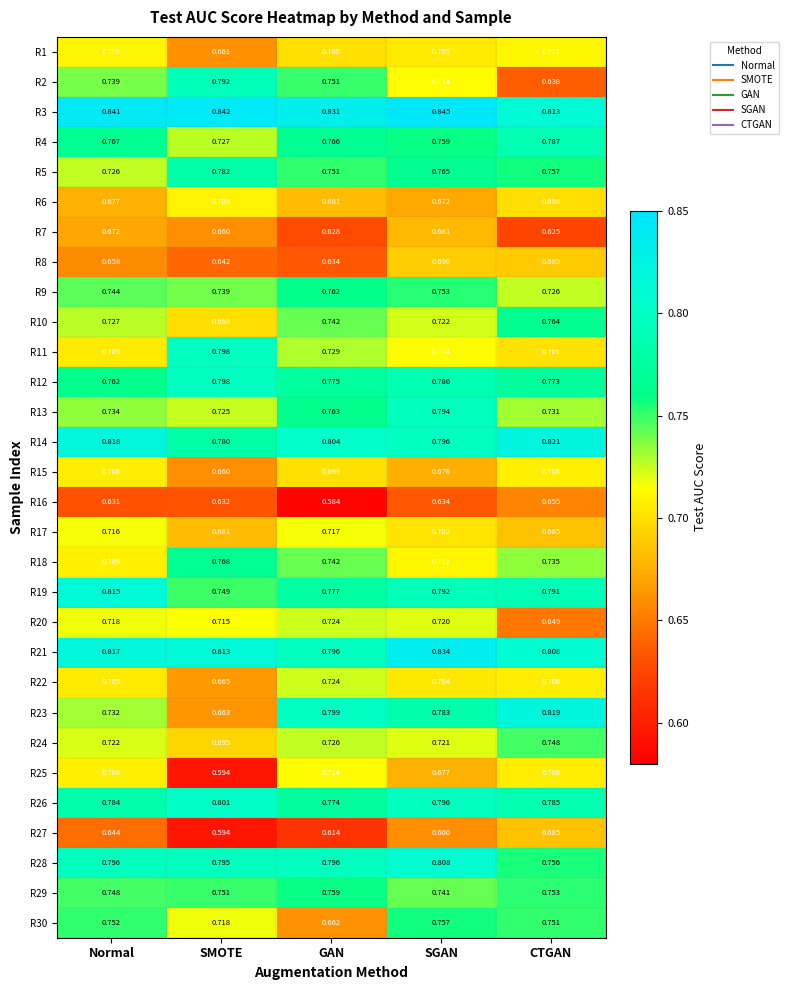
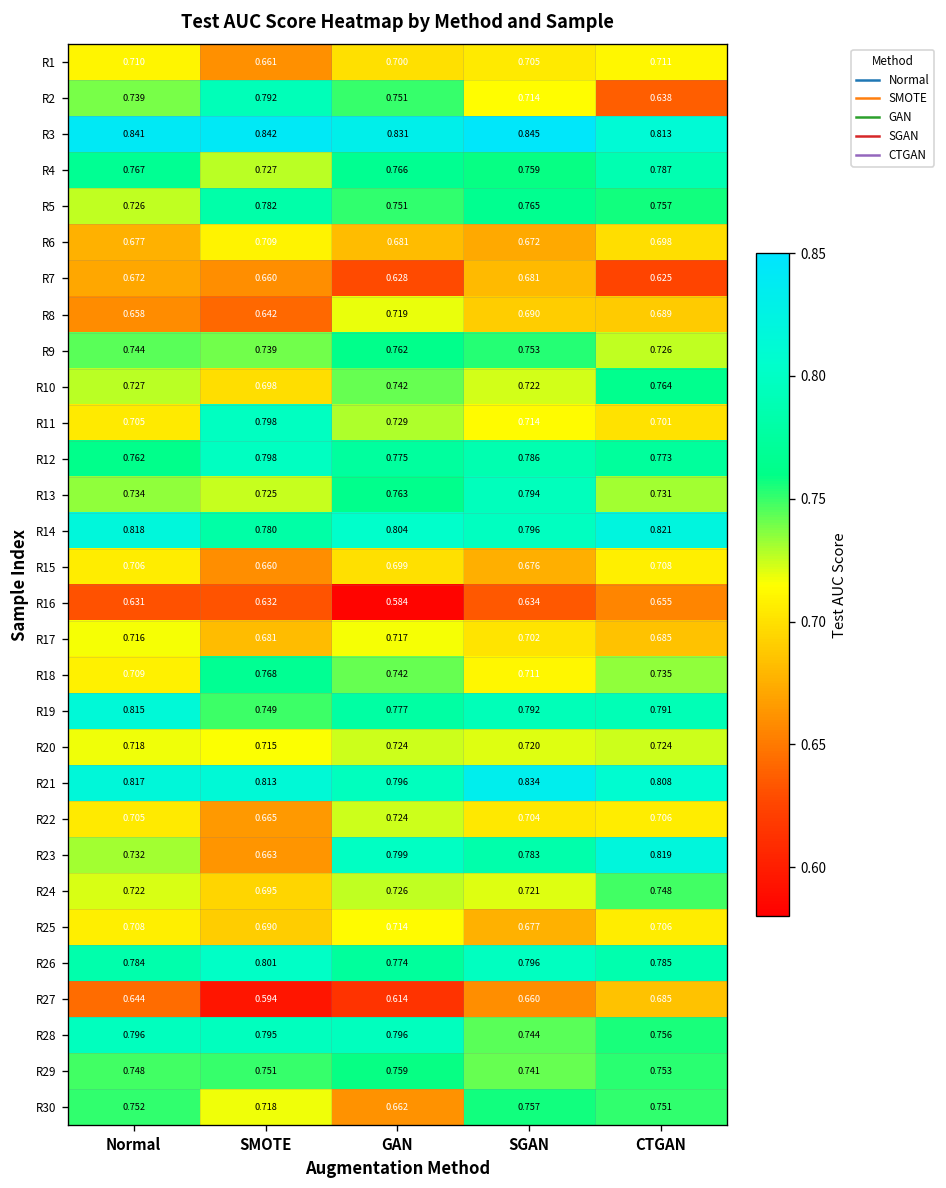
R8, GAN: 0.634 -> 0.719
R20, CTGAN: 0.649 -> 0.724
R25, SMOTE: 0.594 -> 0.690
R28, SGAN: 0.808 -> 0.744
